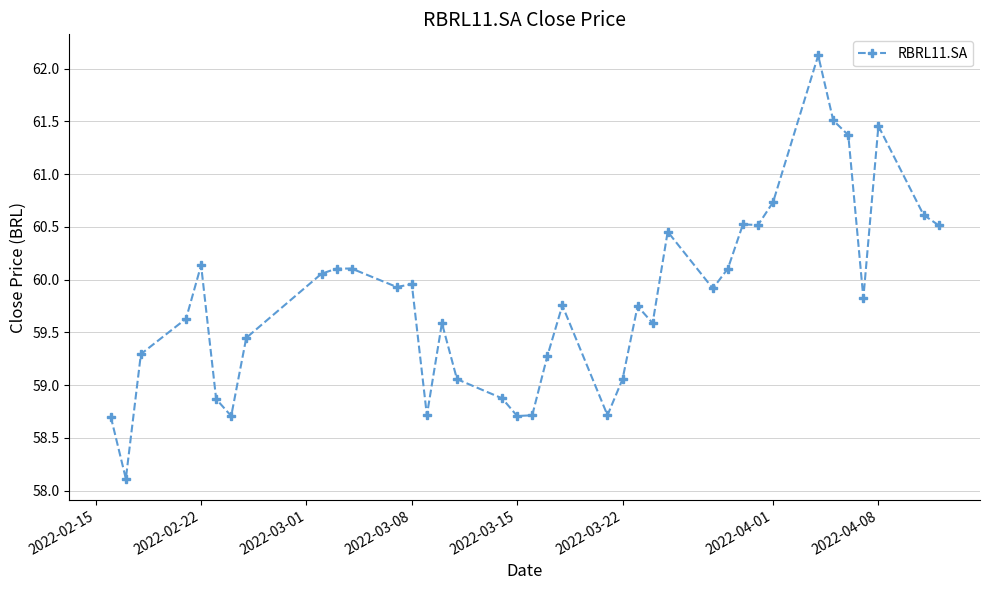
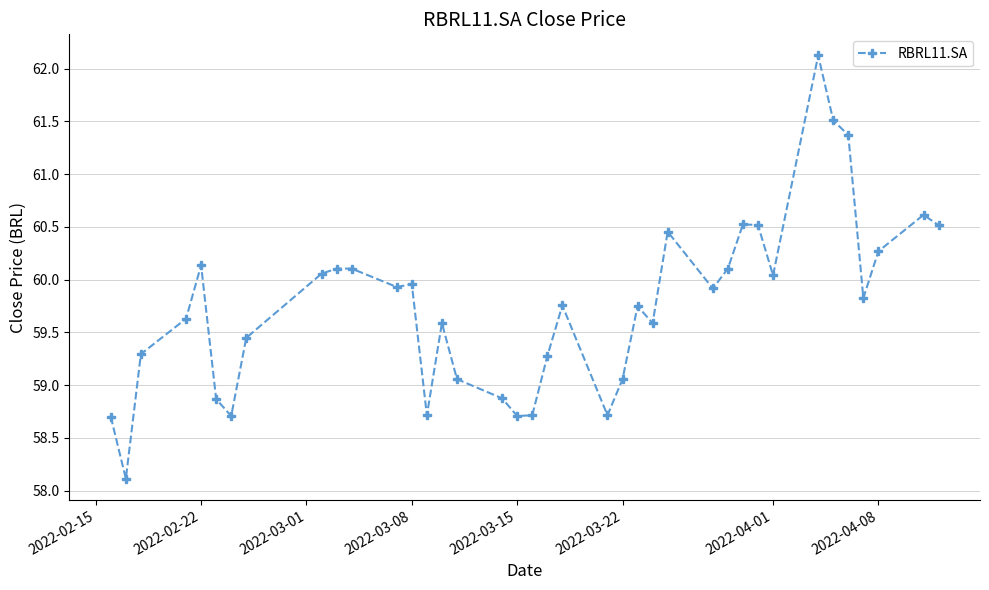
2022-04-01: 60.73 -> 60.04
2022-04-08: 61.46 -> 60.27
